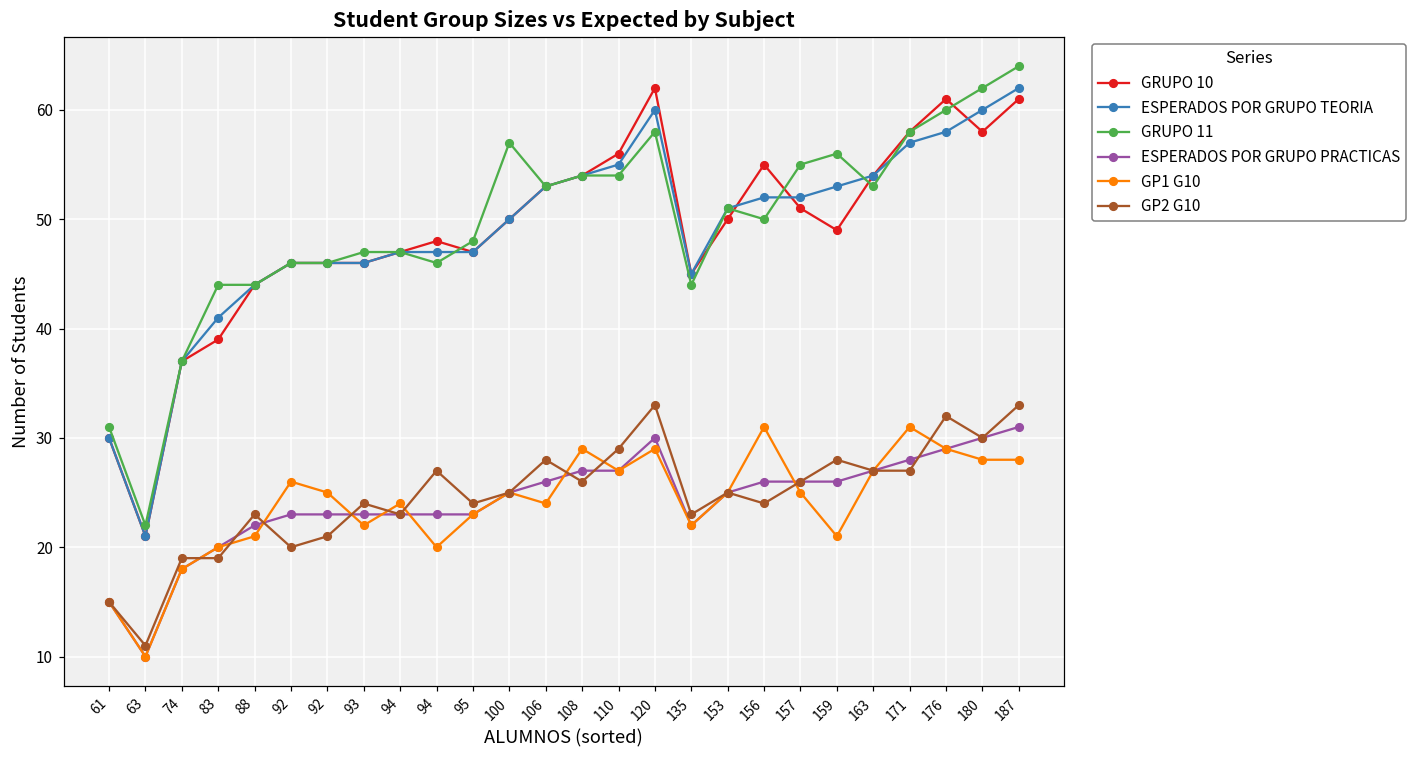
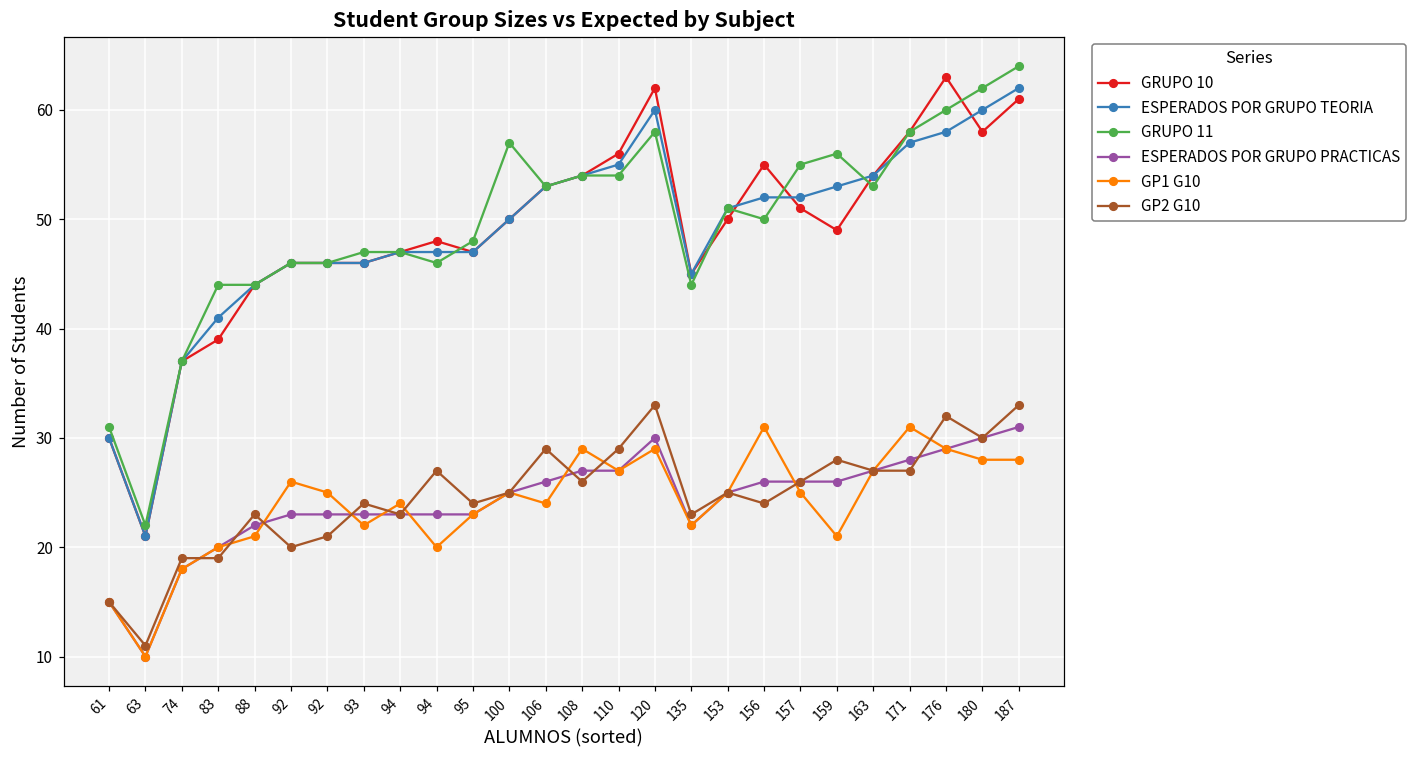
GP2 G10, 106: 28 -> 29
GRUPO 10, 176: 61 -> 63
